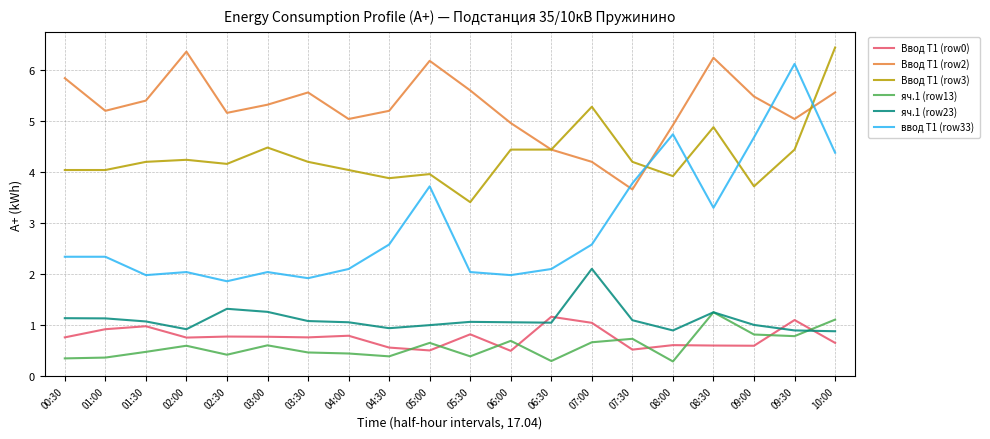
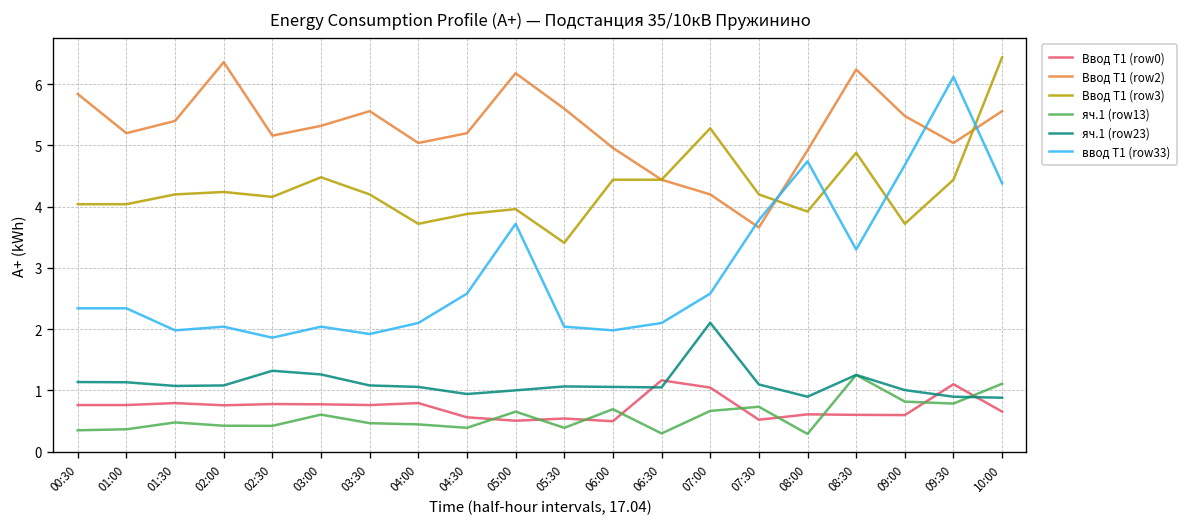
Ввод Т1 (row0), 01:00: 0.9 -> 0.8
Ввод Т1 (row0), 01:30: 1.0 -> 0.8
яч.1 (row13), 02:00: 0.6 -> 0.4
яч.1 (row23), 02:00: 0.9 -> 1.1
Ввод Т1 (row3), 04:00: 4.0 -> 3.7
Ввод Т1 (row0), 05:30: 0.8 -> 0.5
